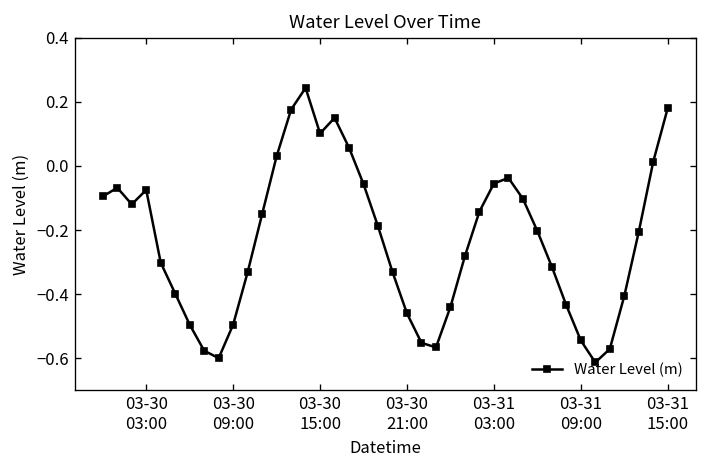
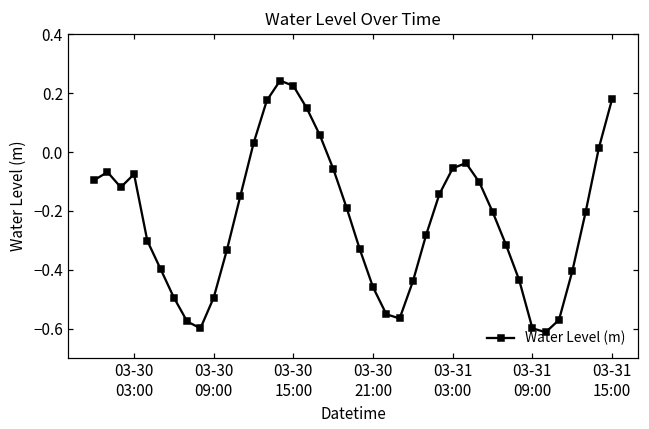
03-30 15:00: 0.10 -> 0.23
03-31 09:00: -0.54 -> -0.60
